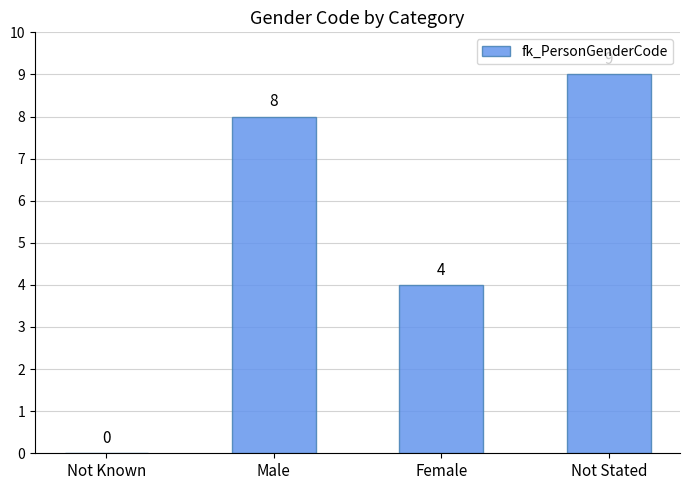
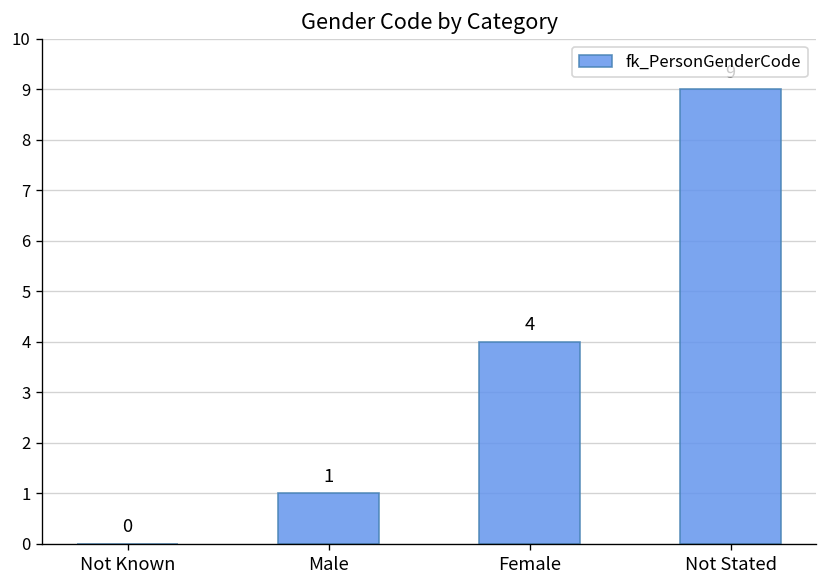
Male: 8 -> 1
